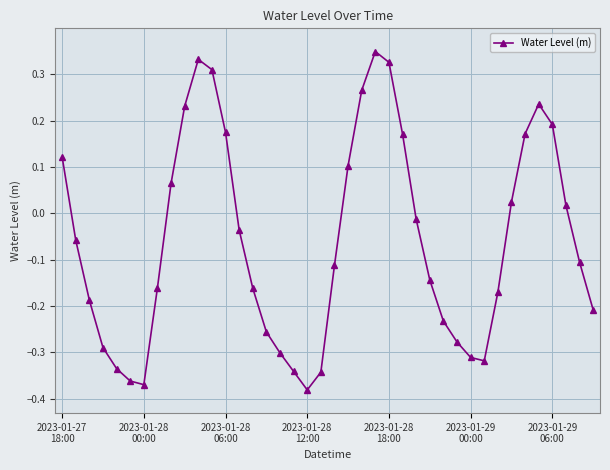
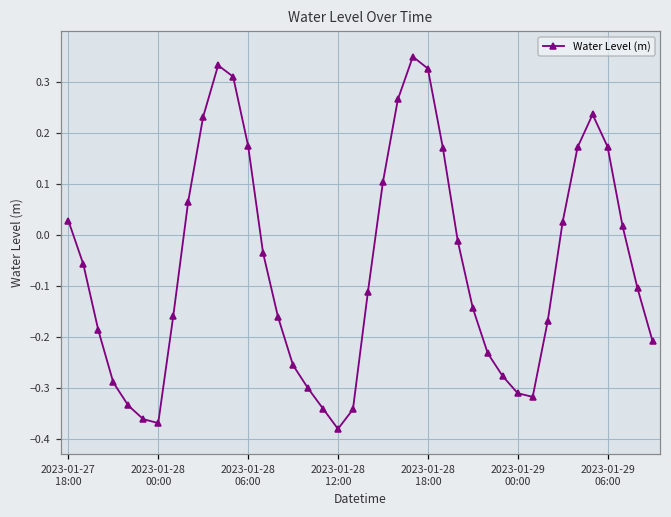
2023-01-27 18:00: 0.12 -> 0.03
2023-01-29 06:00: 0.19 -> 0.17
